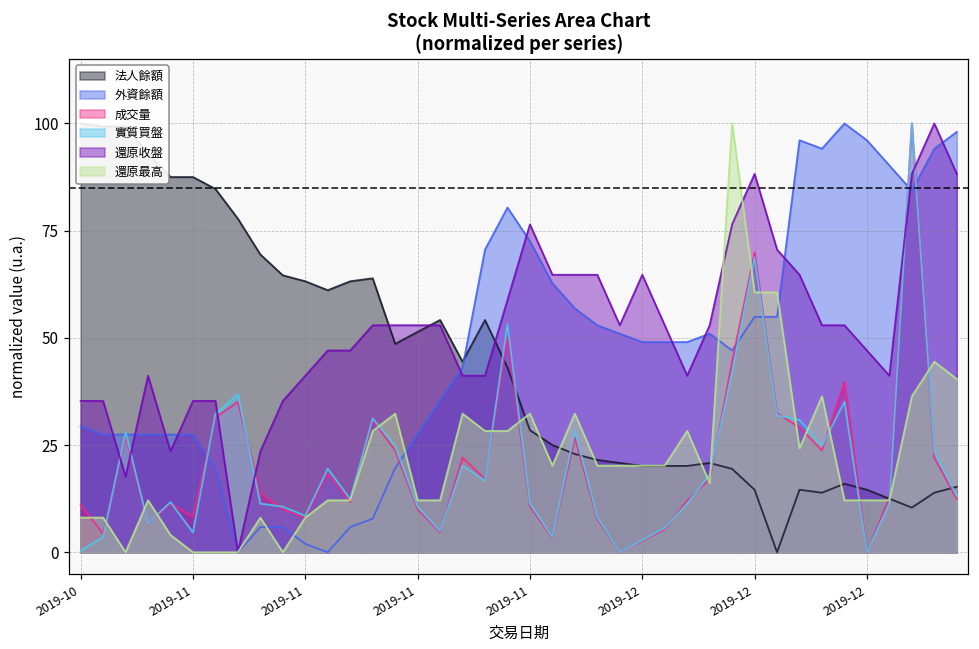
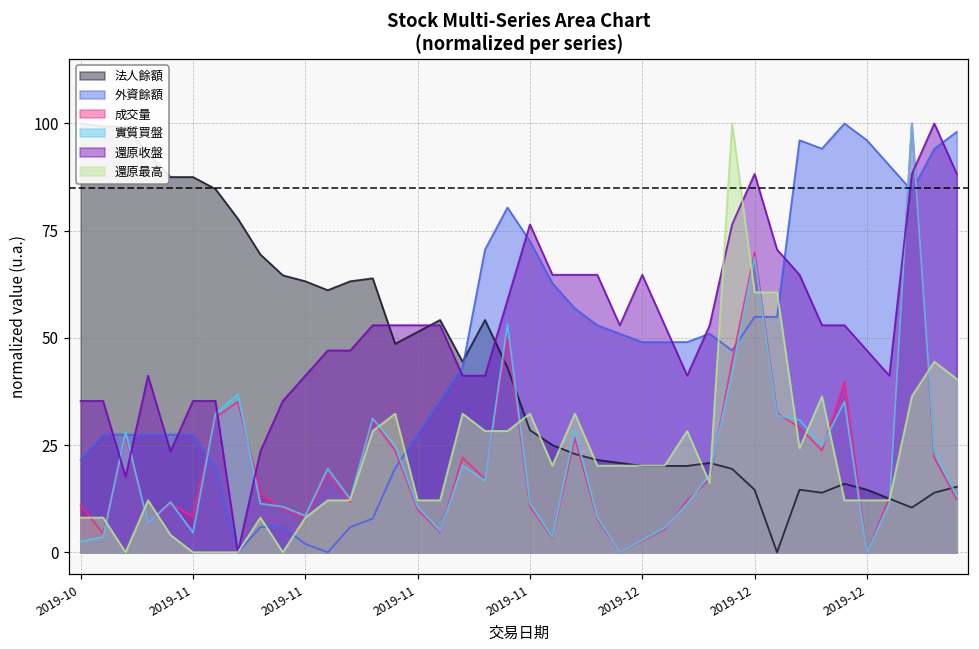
外資餘額, 2019-10: 29 -> 22
實質買盤, 2019-10: 0 -> 2
